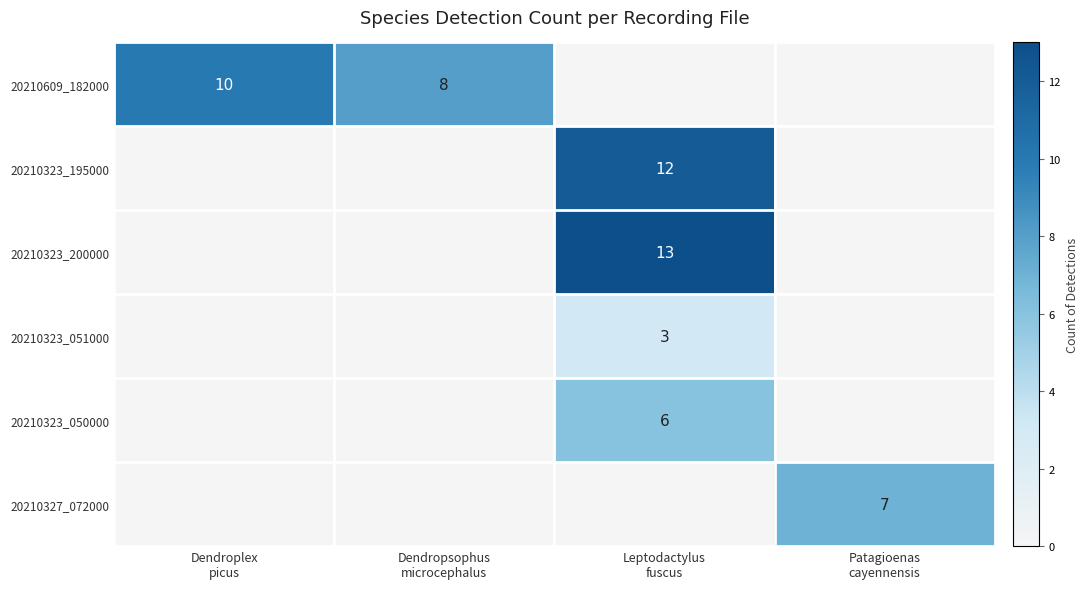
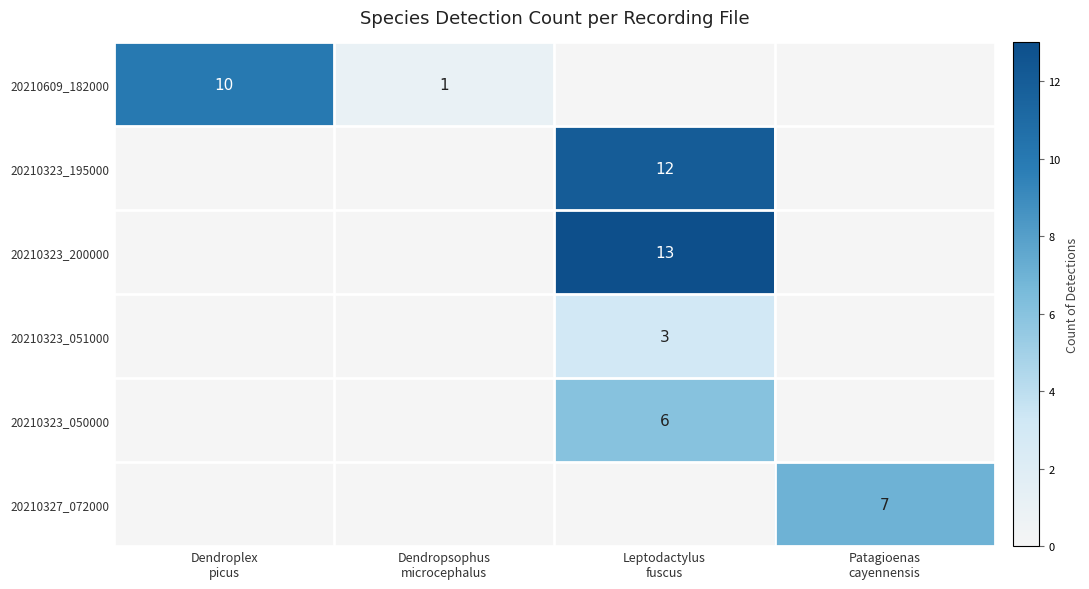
20210609_182000, Dendropsophus microcephalus: 8 -> 1
